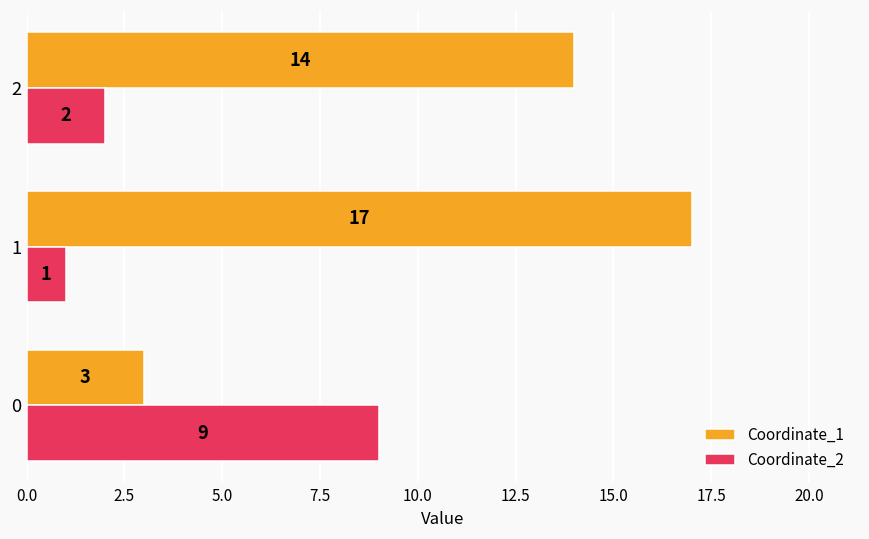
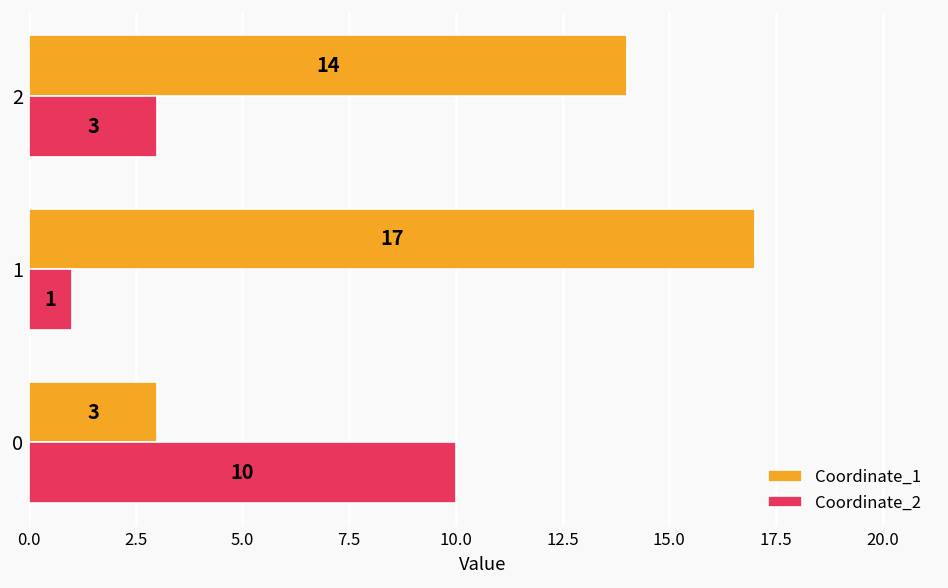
Coordinate_2, 2: 2 -> 3
Coordinate_2, 0: 9 -> 10
